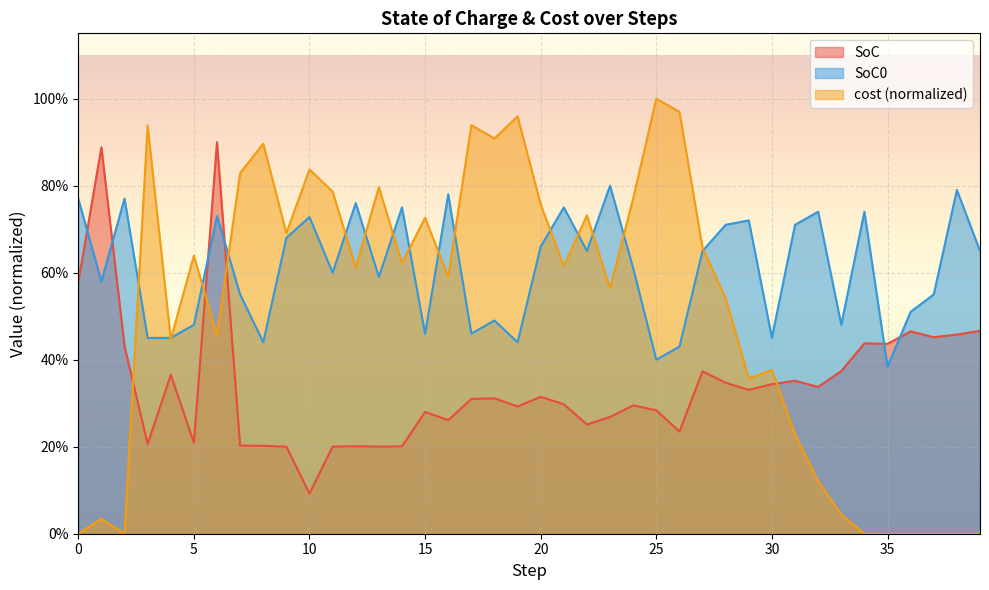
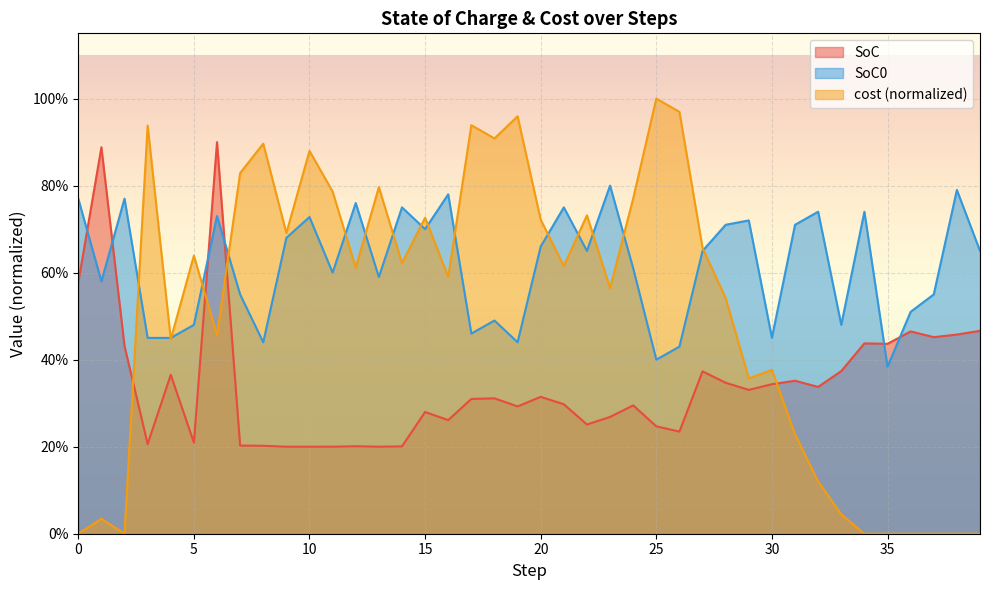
SoC, 10: 9% -> 20%
cost (normalized), 10: 84% -> 88%
SoC0, 15: 46% -> 70%
cost (normalized), 20: 76% -> 72%
SoC, 25: 28% -> 25%
